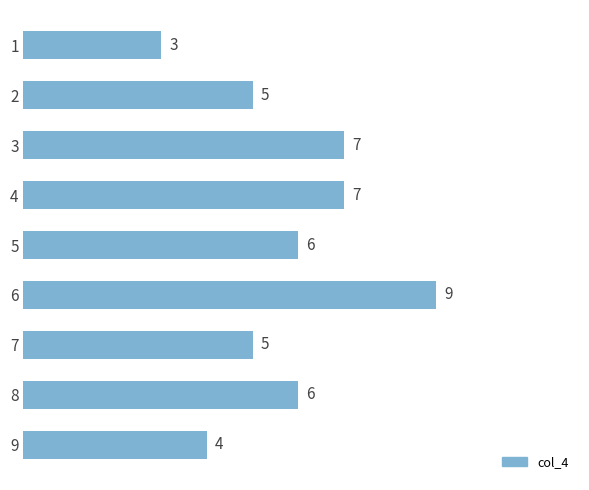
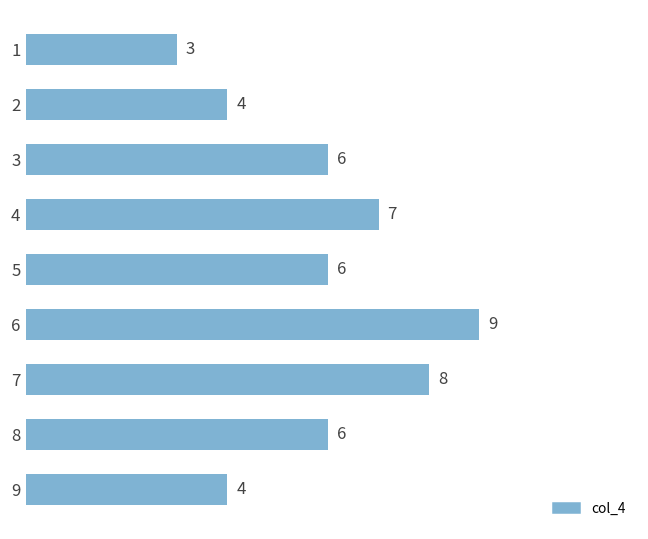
2: 5 -> 4
3: 7 -> 6
7: 5 -> 8
